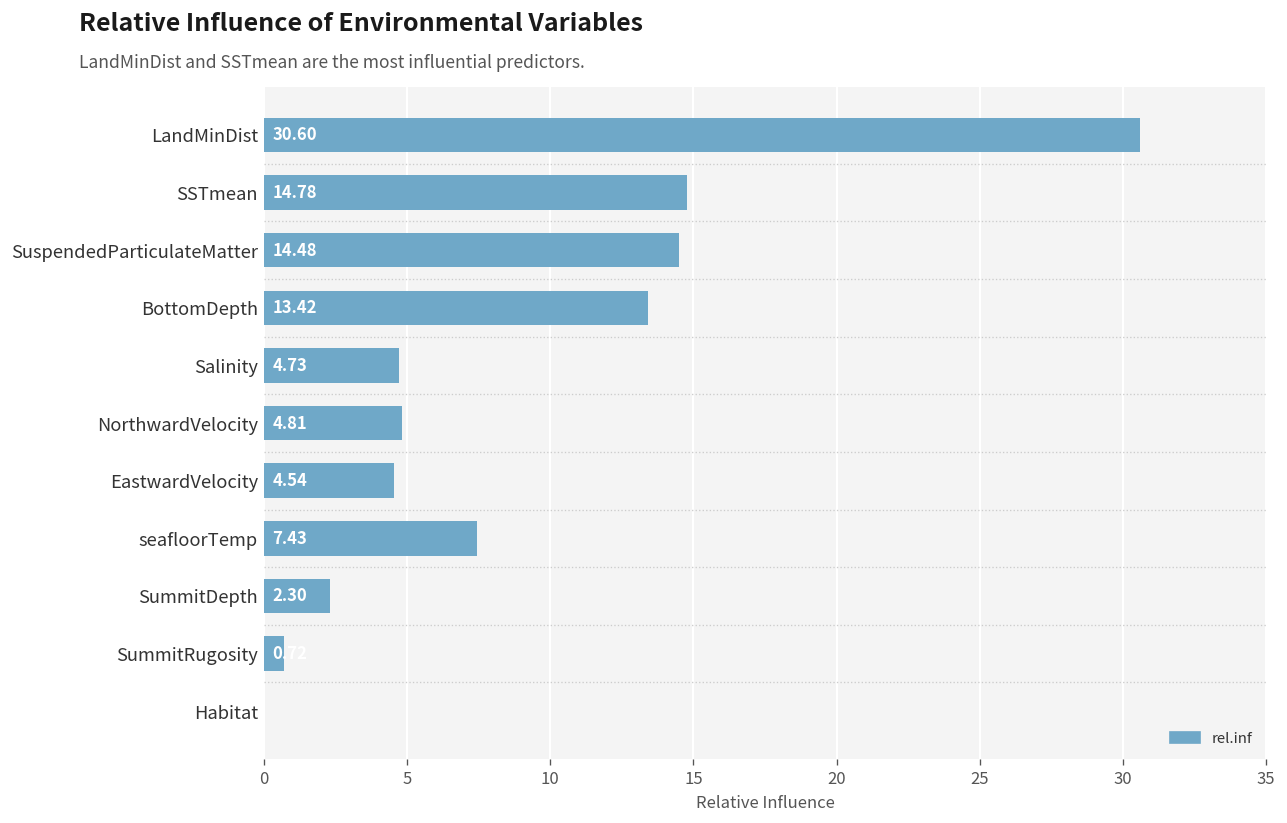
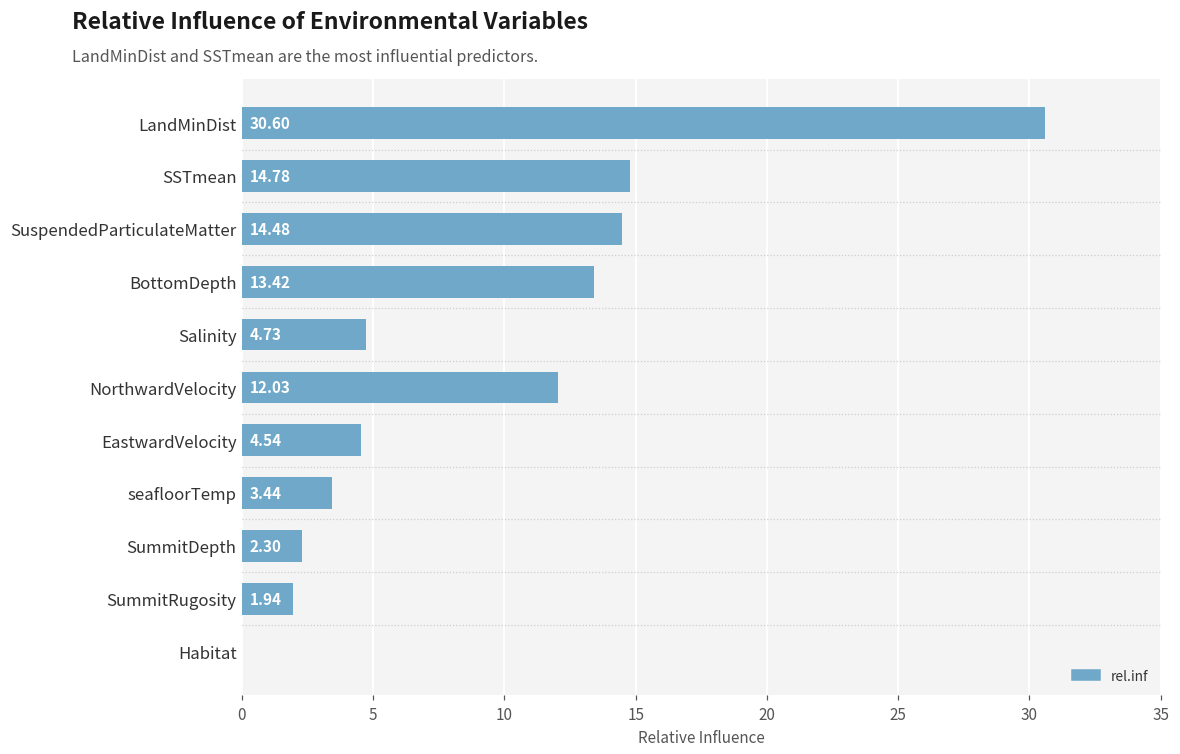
NorthwardVelocity: 4.81 -> 12.03
seafloorTemp: 7.43 -> 3.44
SummitRugosity: 0.7 -> 1.9
